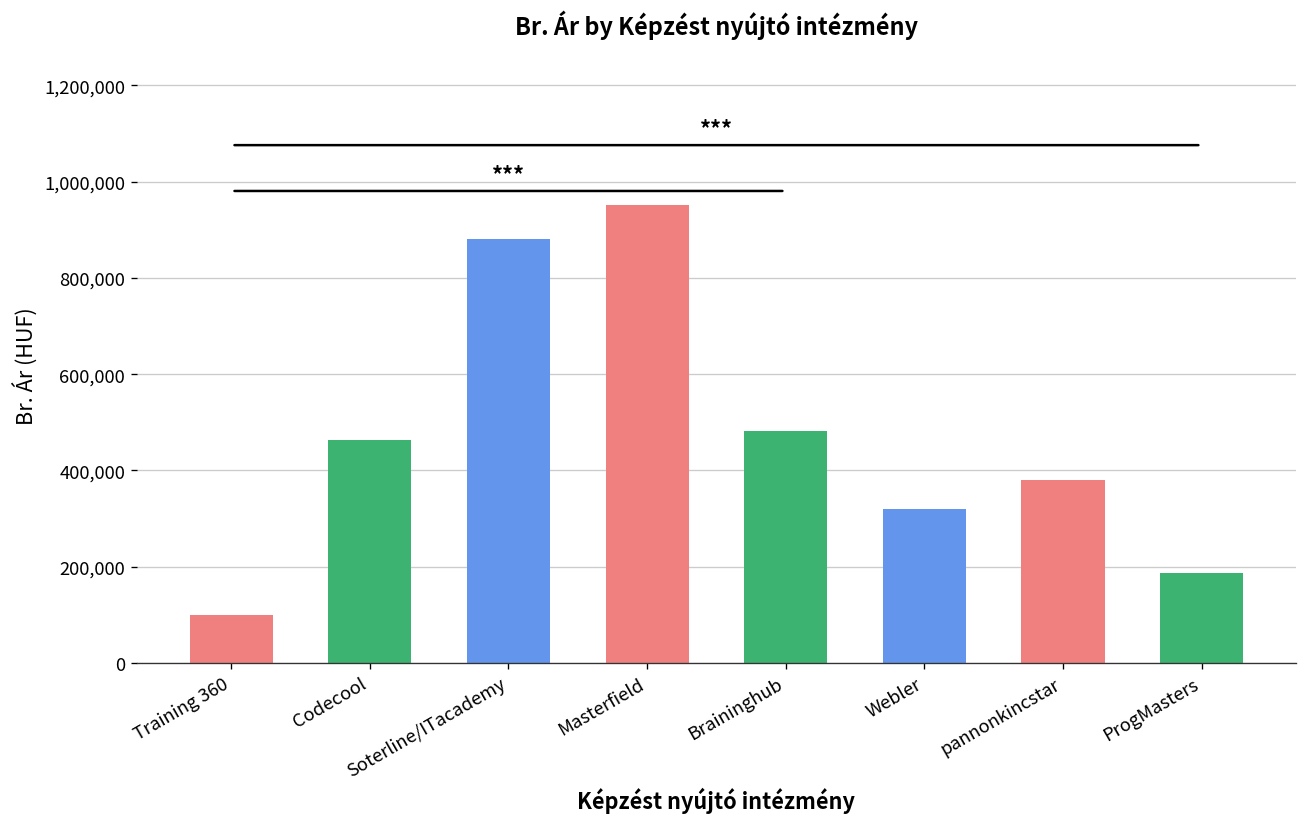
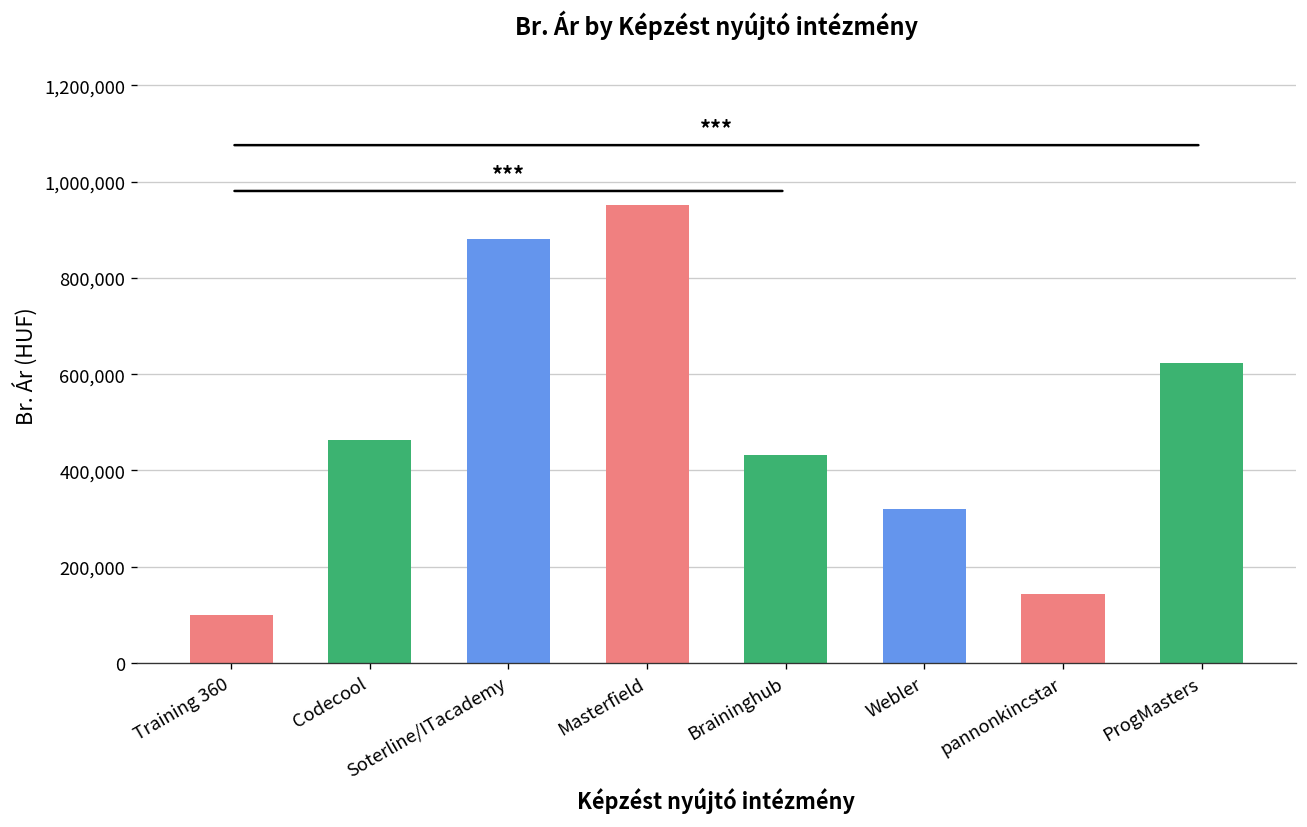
Braininghub: 480,000 -> 430,000
pannonkincstar: 380,000 -> 140,000
ProgMasters: 190,000 -> 620,000
